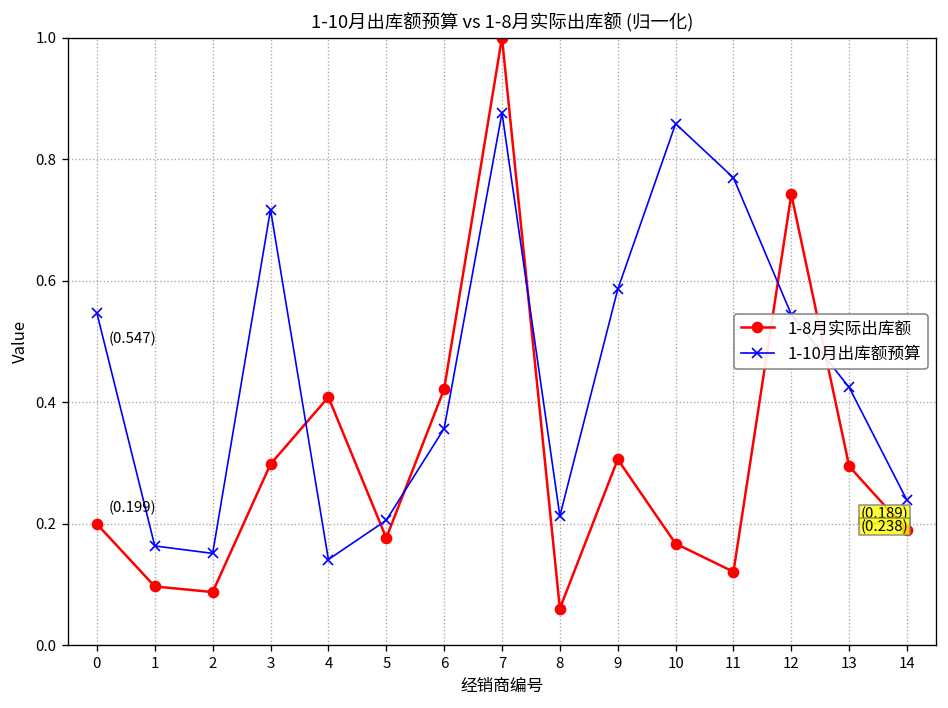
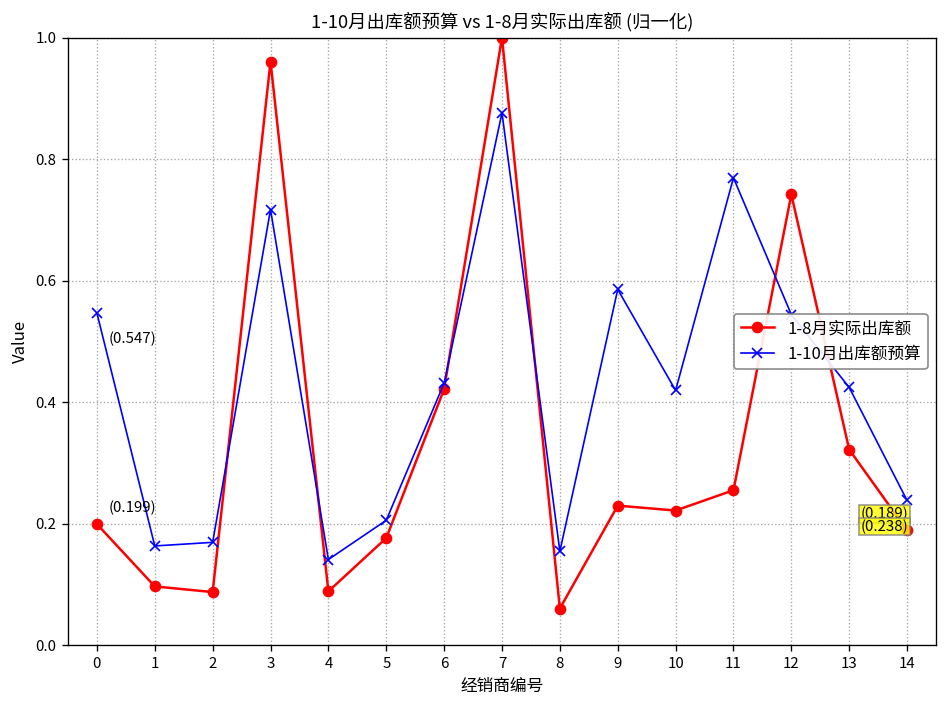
1-10月出库额预算, 2: 0.15 -> 0.17
1-8月实际出库额, 3: 0.30 -> 0.96
1-8月实际出库额, 4: 0.41 -> 0.09
1-10月出库额预算, 6: 0.36 -> 0.43
1-10月出库额预算, 8: 0.21 -> 0.15
1-8月实际出库额, 9: 0.31 -> 0.23
1-8月实际出库额, 10: 0.17 -> 0.22
1-10月出库额预算, 10: 0.86 -> 0.42
1-8月实际出库额, 11: 0.12 -> 0.26
1-8月实际出库额, 13: 0.29 -> 0.32
